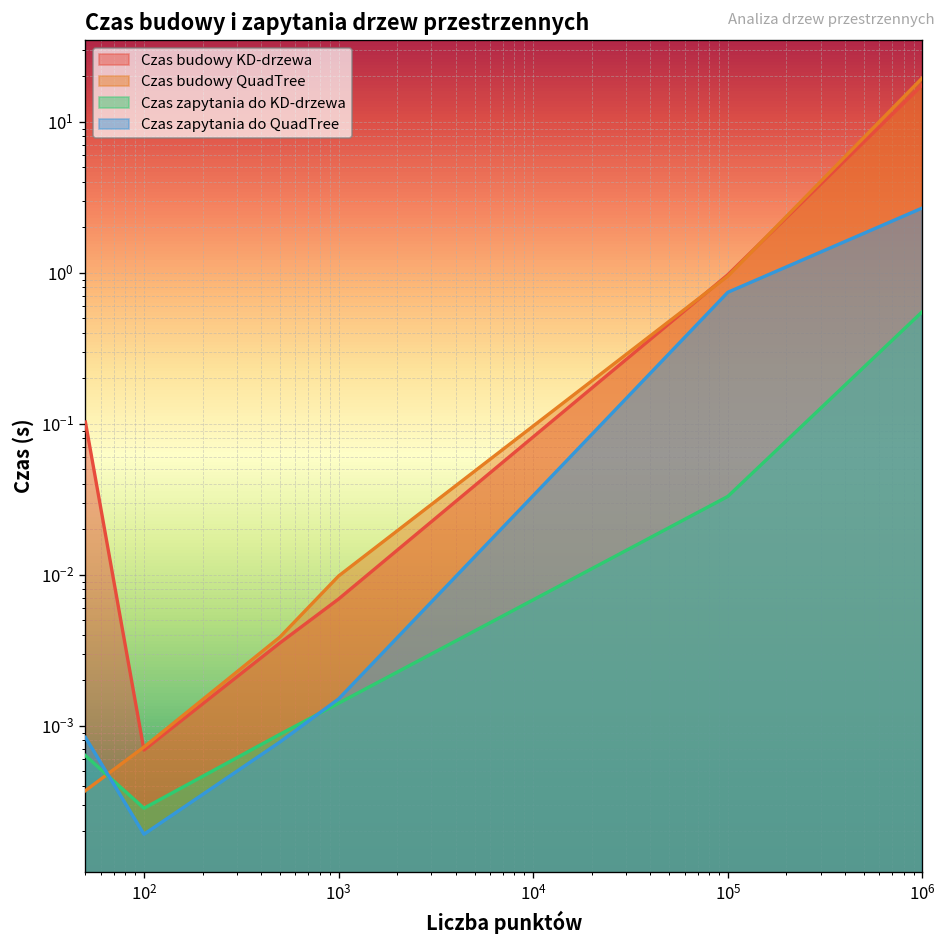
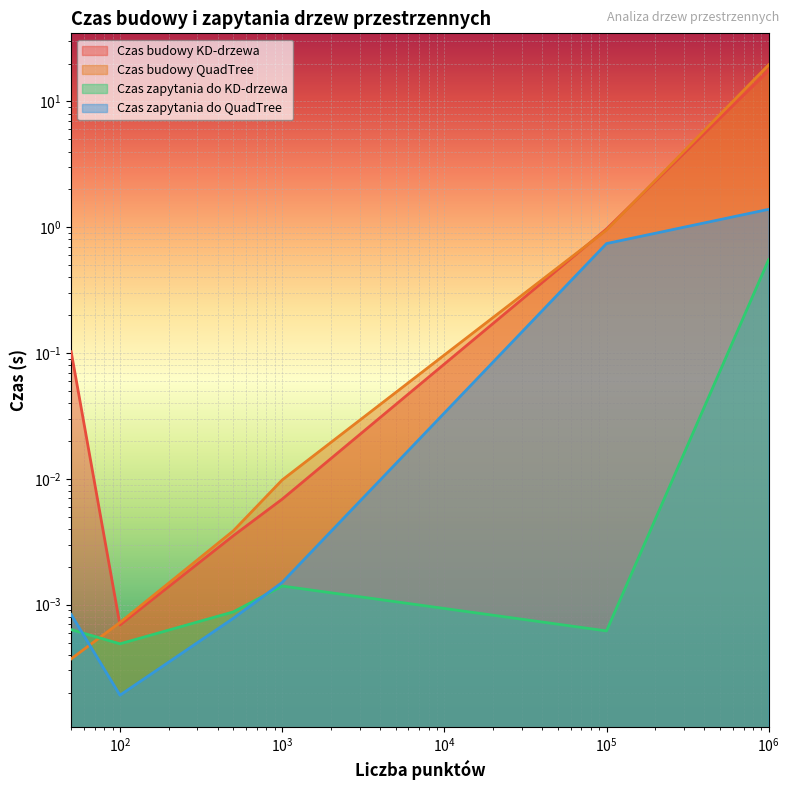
Czas zapytania do KD-drzewa, 10^2: 0.00028 -> 0.00049
Czas zapytania do KD-drzewa, 10^5: 0.033 -> 0.0006
Czas zapytania do QuadTree, 10^6: 2.7 -> 1.4
